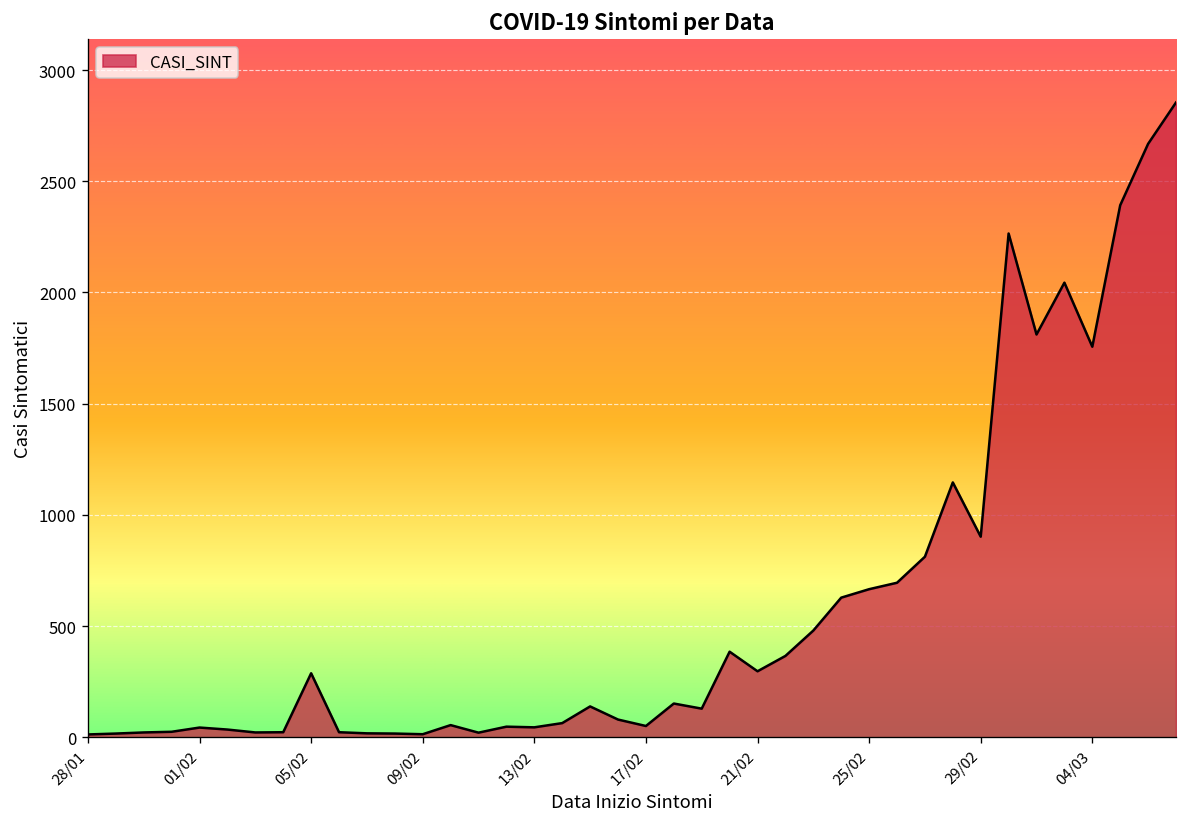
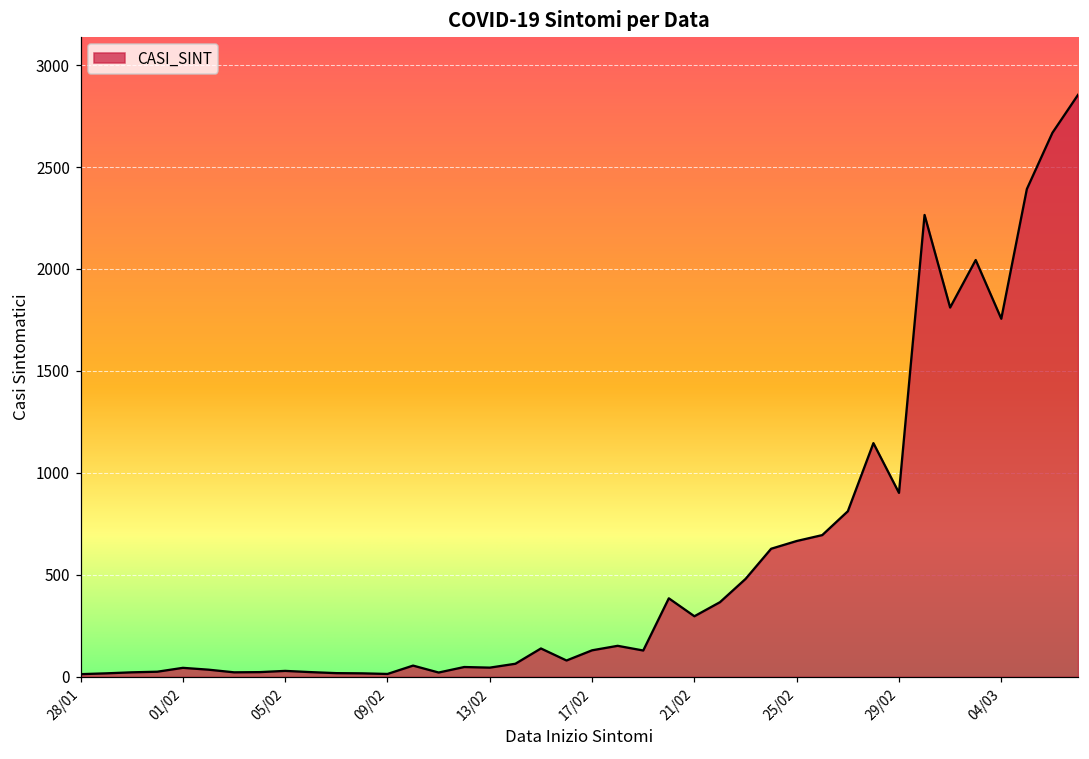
05/02: 290 -> 30
17/02: 50 -> 130
